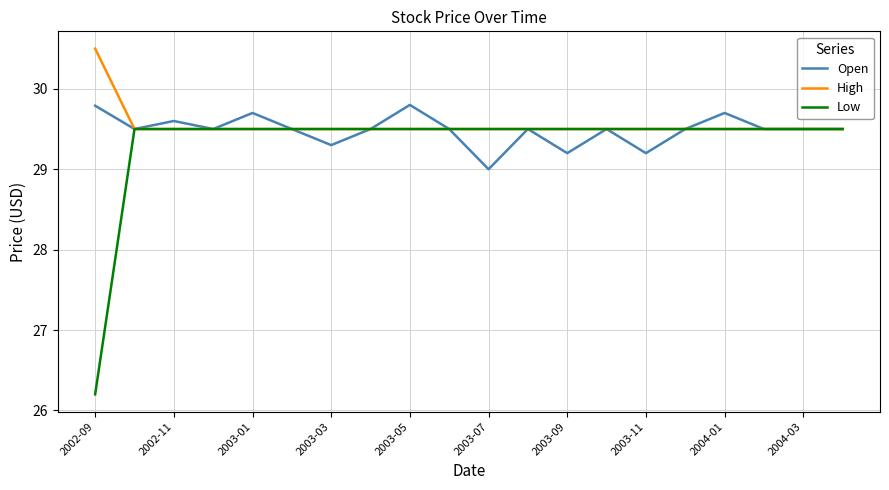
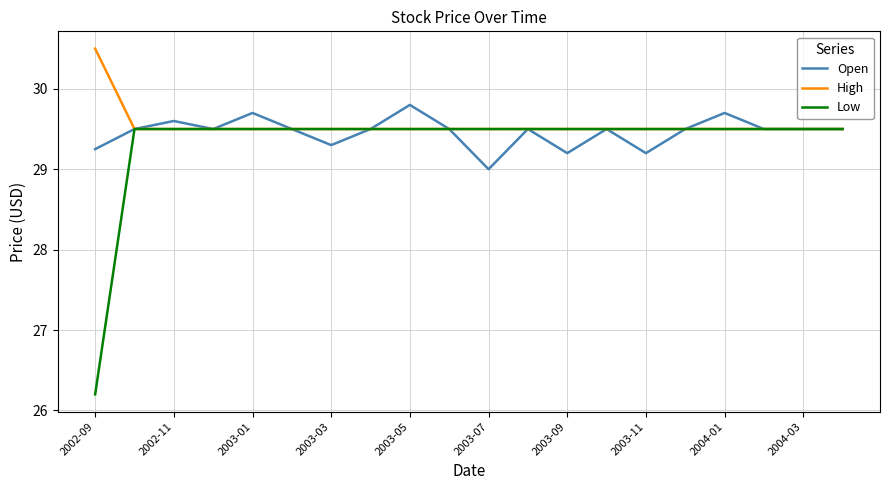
Open, 2002-09: 29.8 -> 29.3
